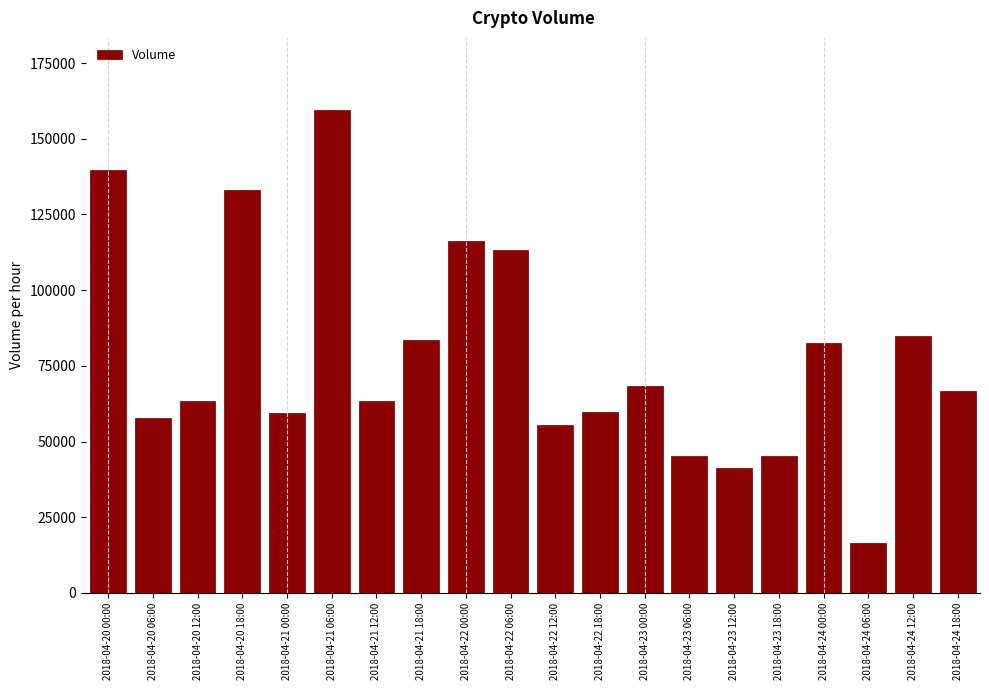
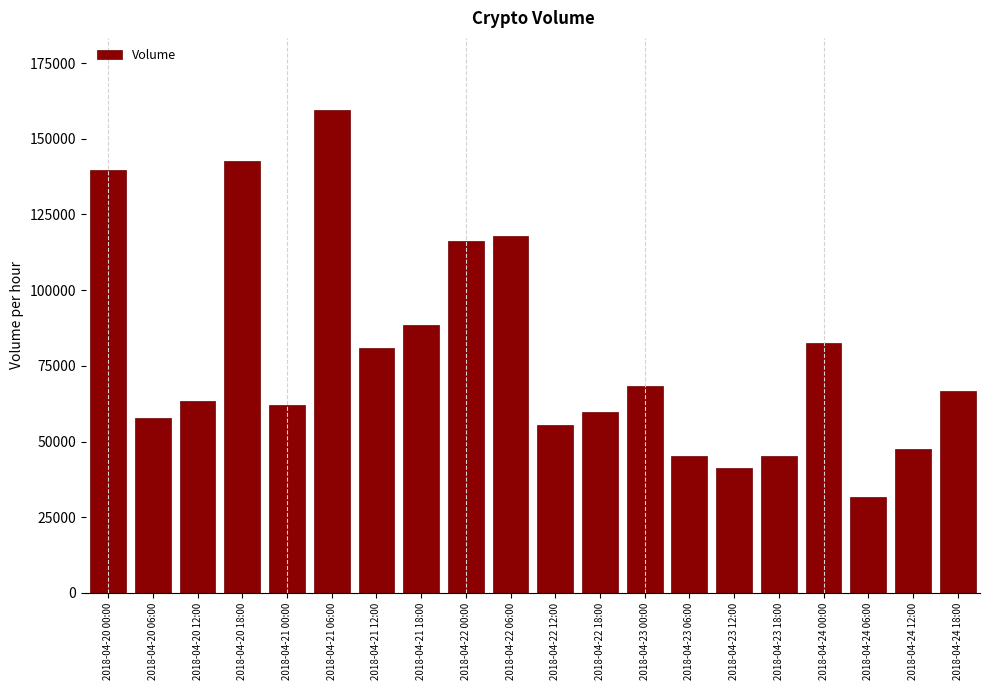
2018-04-20 18:00: 133000 -> 143000
2018-04-21 00:00: 59000 -> 62000
2018-04-21 12:00: 63000 -> 81000
2018-04-21 18:00: 84000 -> 89000
2018-04-22 06:00: 113000 -> 118000
2018-04-24 06:00: 17000 -> 32000
2018-04-24 12:00: 85000 -> 48000
